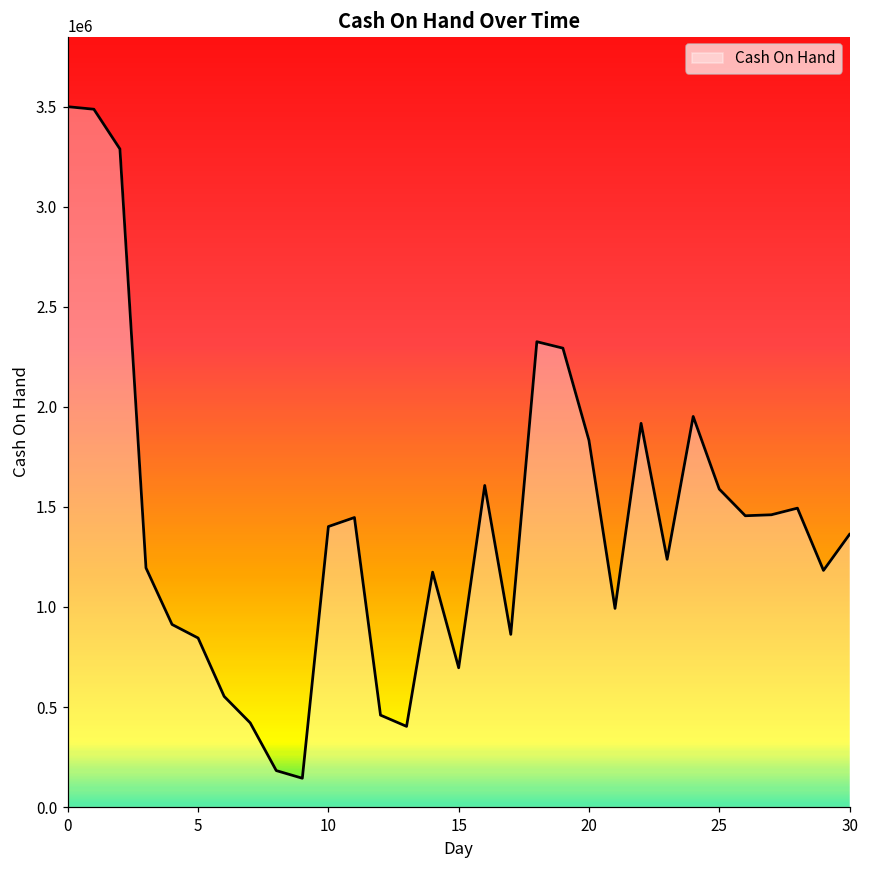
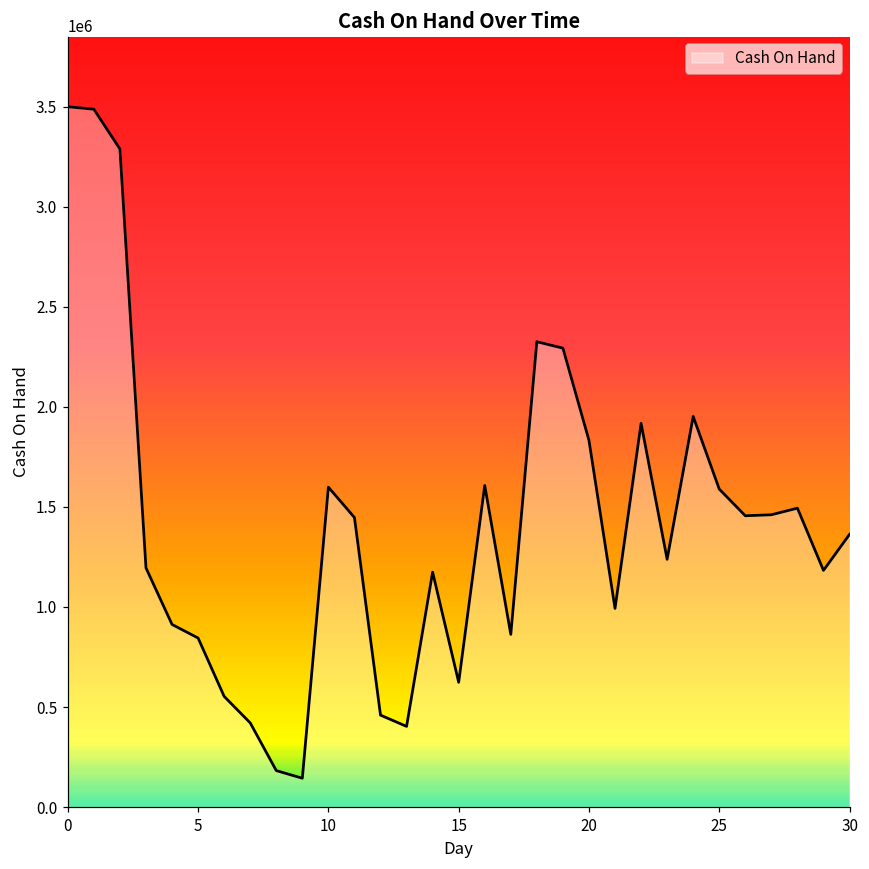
10: 1400000 -> 1600000
15: 700000 -> 620000
